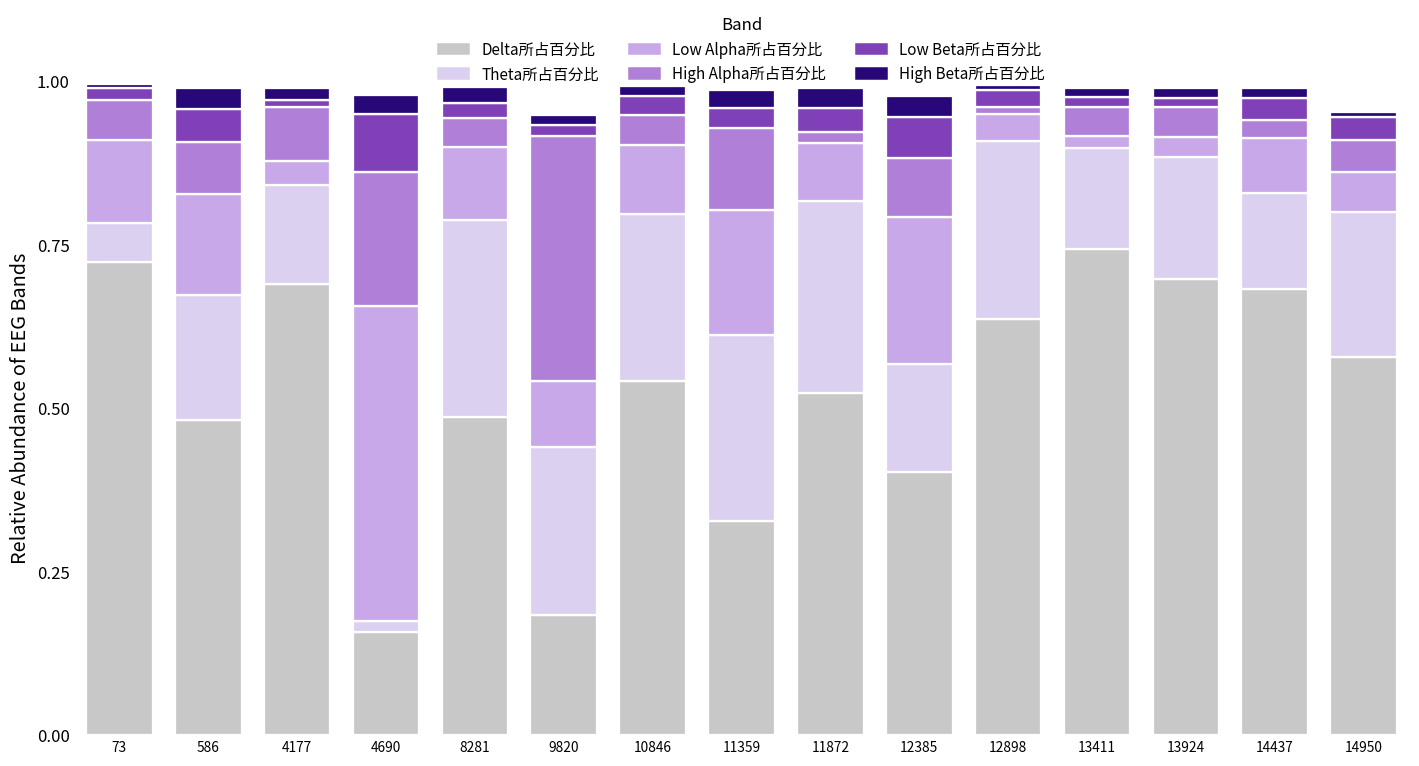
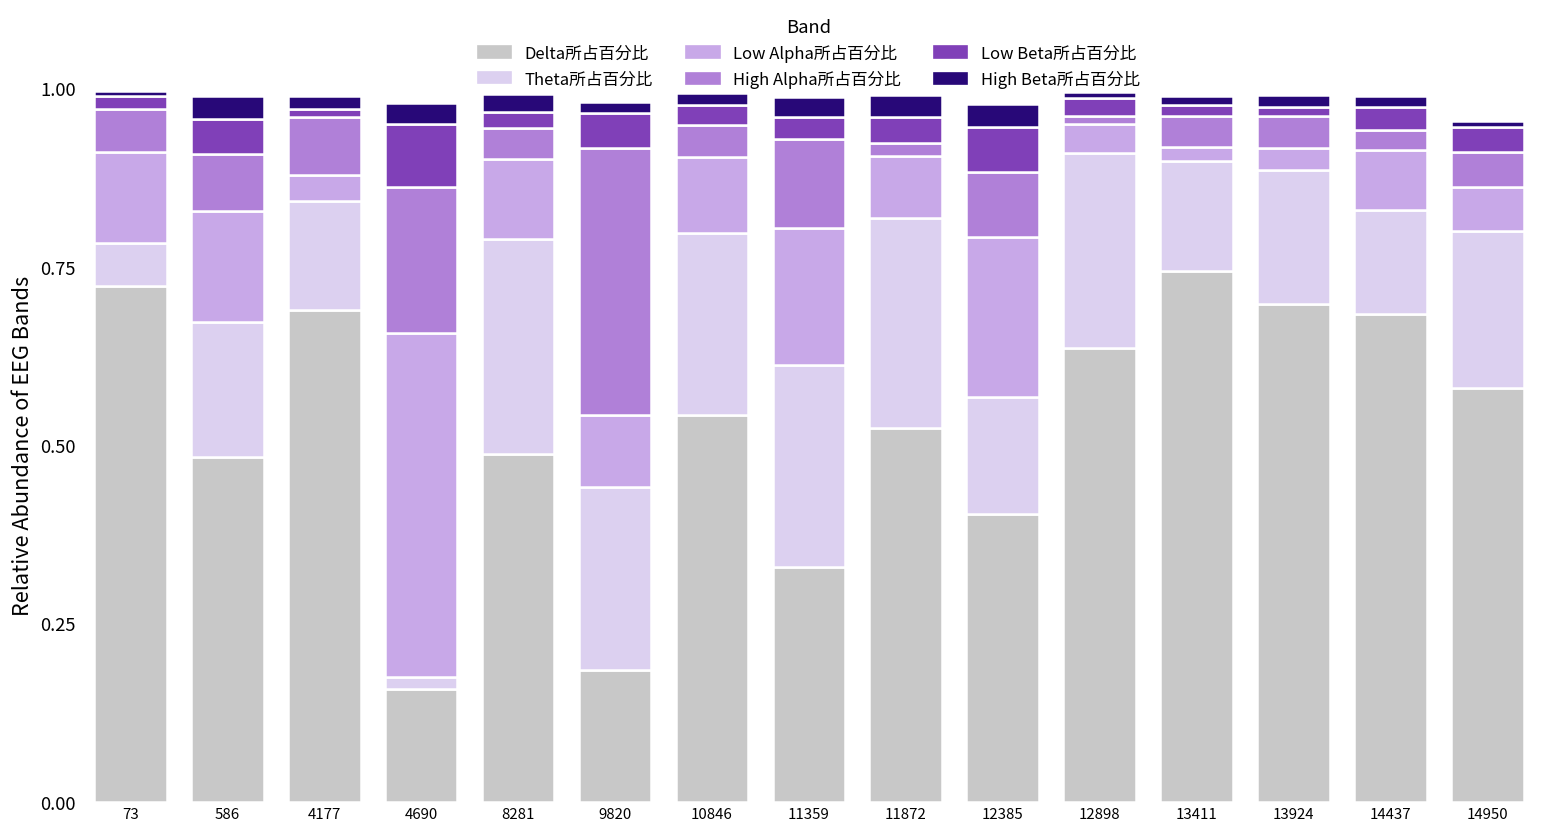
Low Beta所占百分比, 9820: 0.02 -> 0.05
